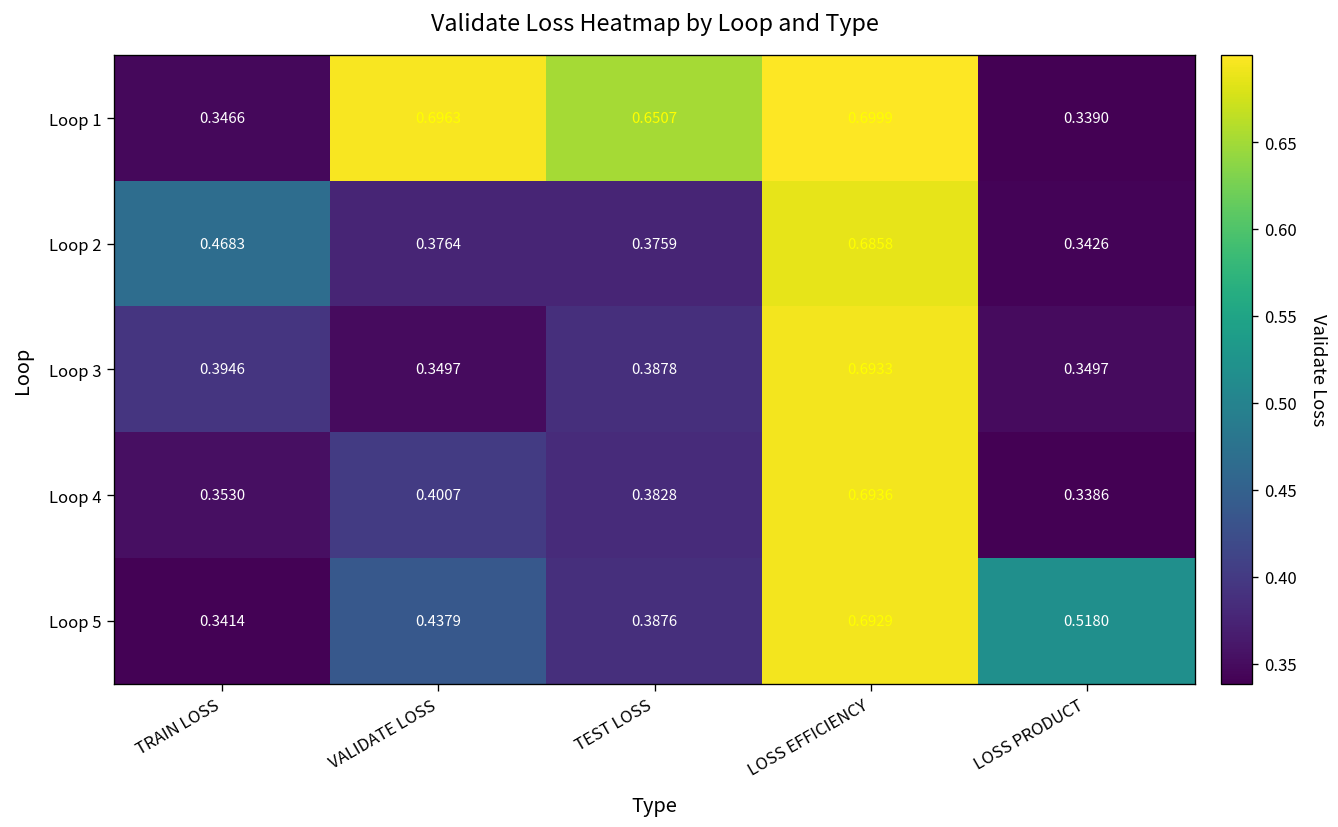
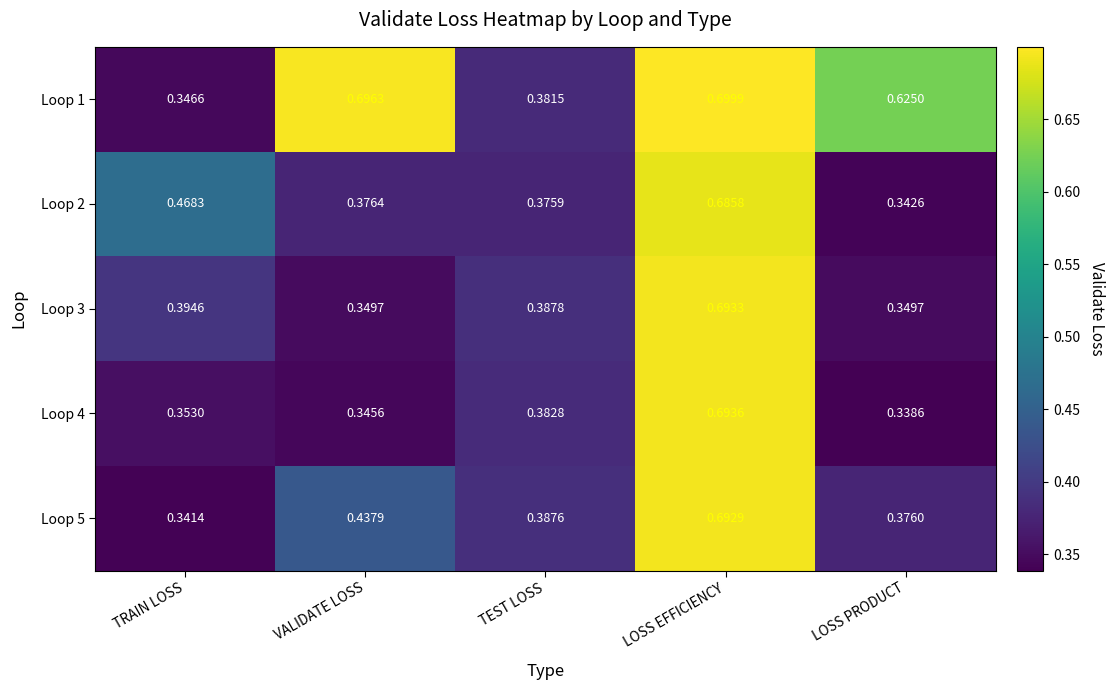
Loop 1, TEST LOSS: 0.6507 -> 0.3815
Loop 1, LOSS PRODUCT: 0.3390 -> 0.6250
Loop 4, VALIDATE LOSS: 0.4007 -> 0.3456
Loop 5, LOSS PRODUCT: 0.5180 -> 0.3760
